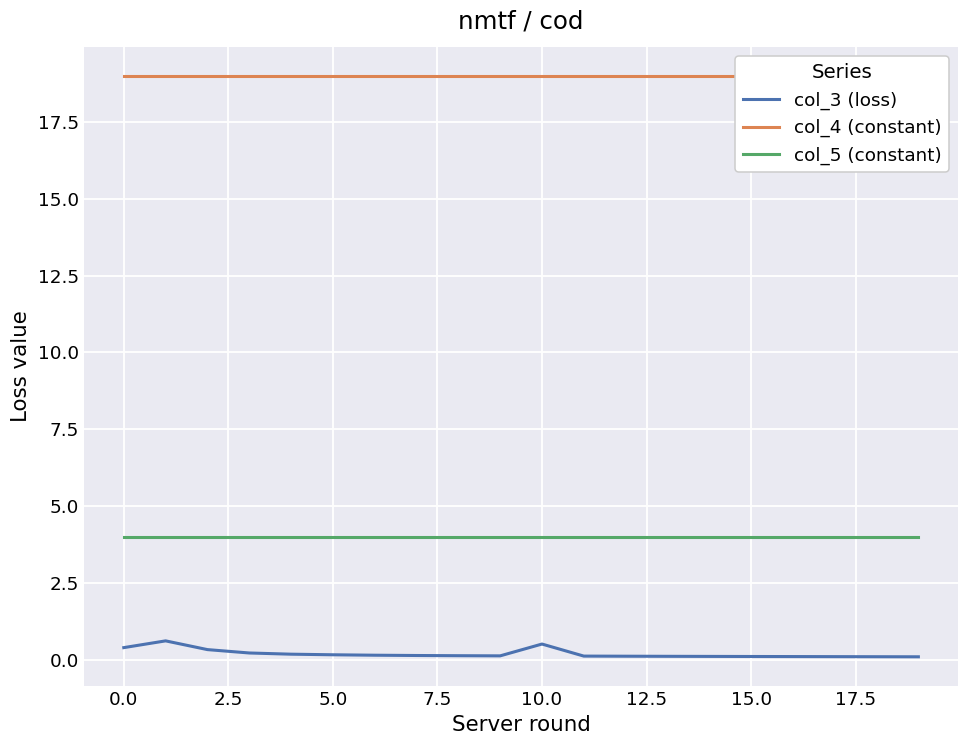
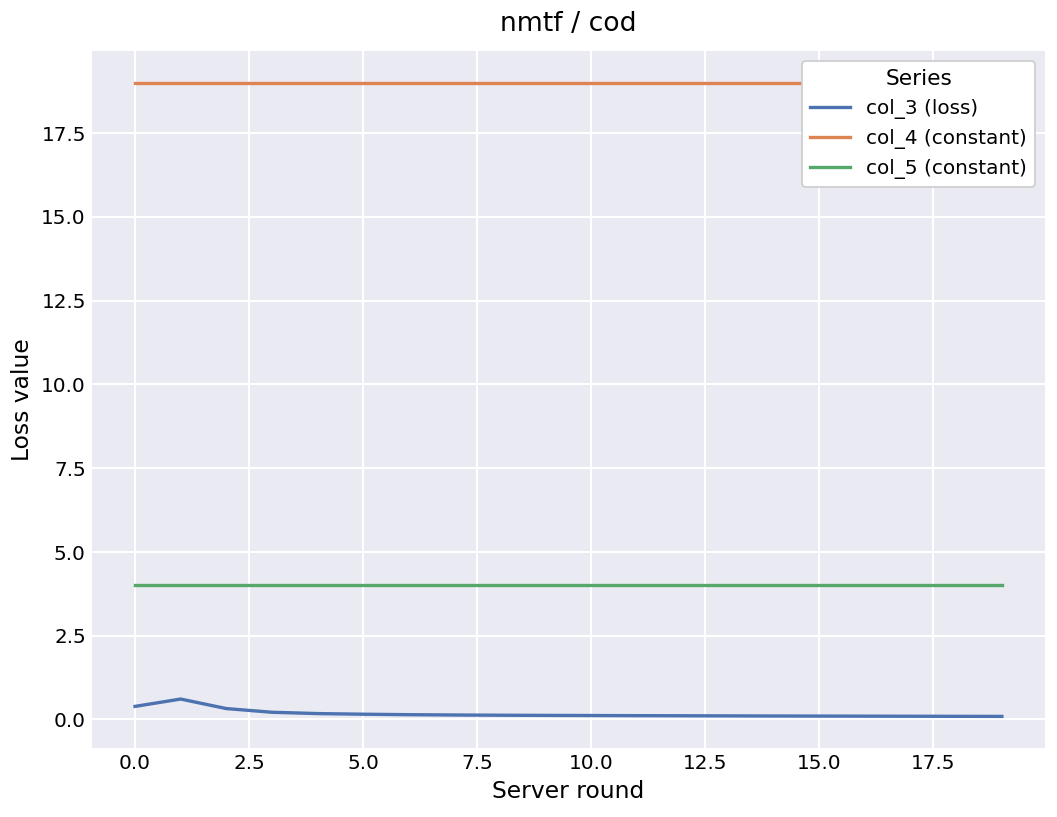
col_3 (loss), 10.0: 0.5 -> 0.1
